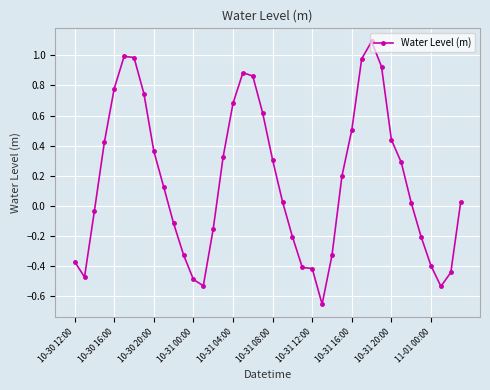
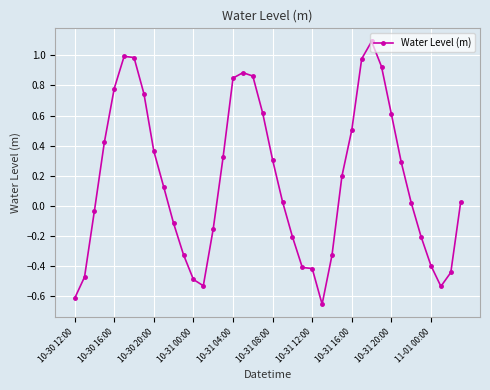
10-30 12:00: -0.37 -> -0.62
10-31 04:00: 0.68 -> 0.85
10-31 20:00: 0.44 -> 0.61
